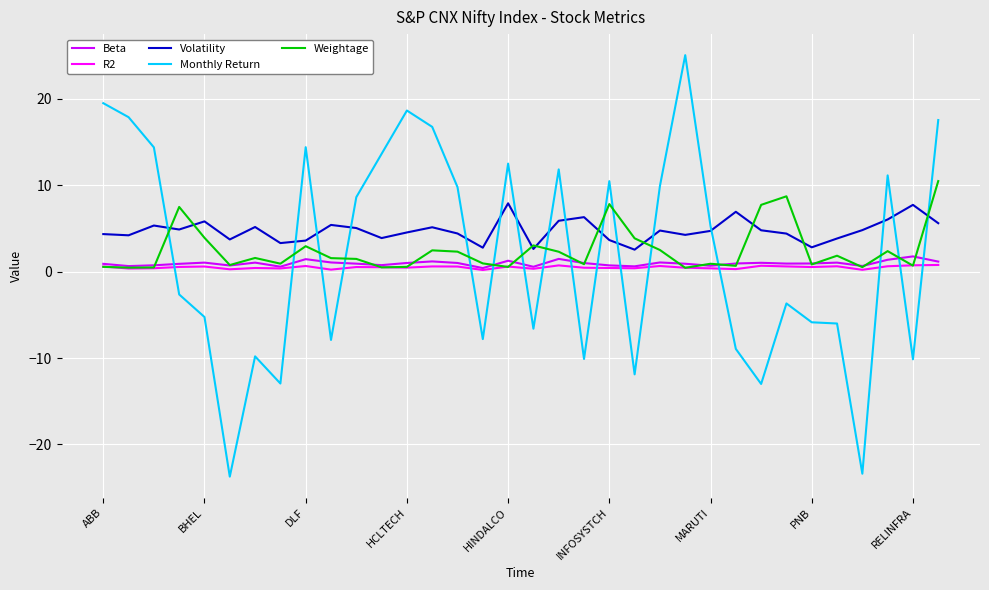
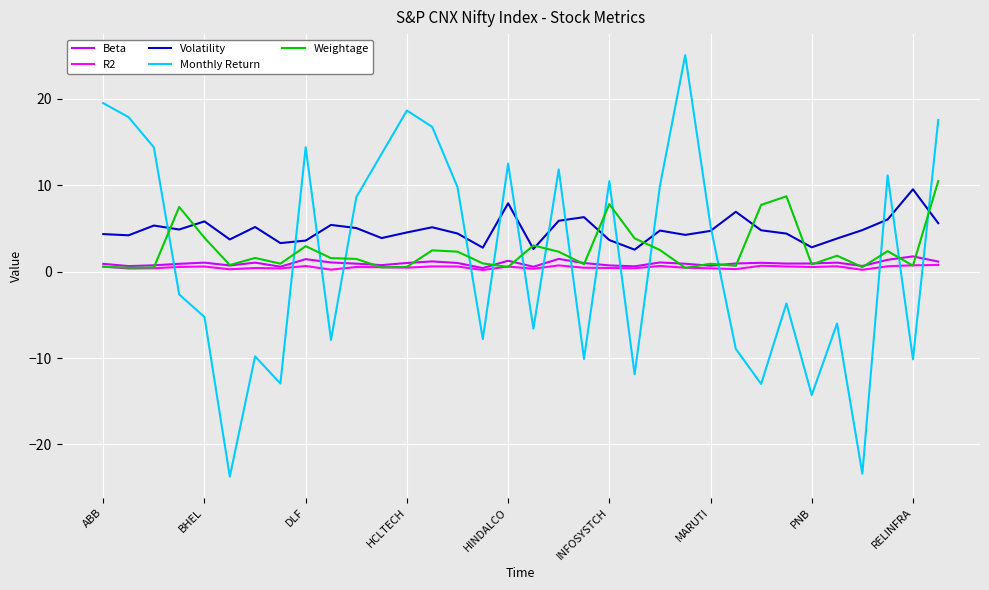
Monthly Return, PNB: -6 -> -14
Volatility, RELINFRA: 8 -> 10
